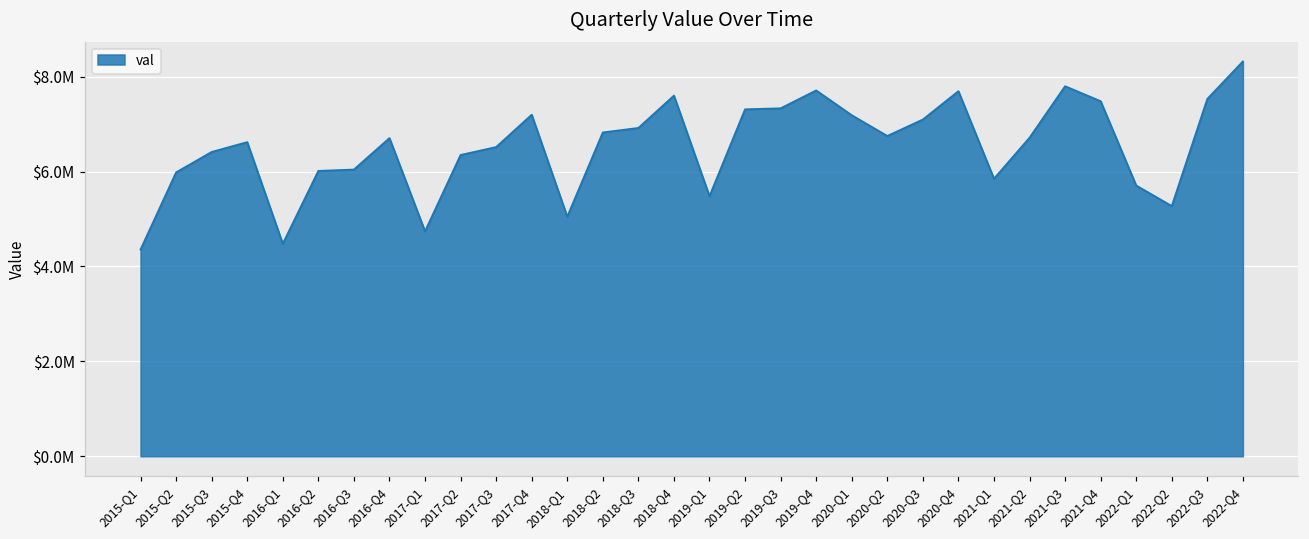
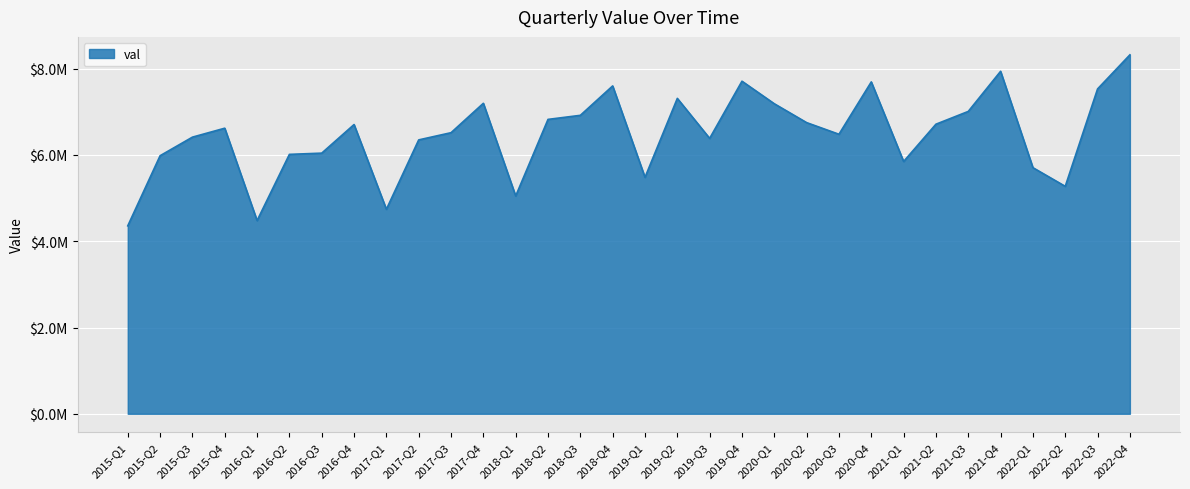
2019-Q3: $7300000 -> $6400000
2020-Q3: $7100000 -> $6500000
2021-Q3: $7800000 -> $7000000
2021-Q4: $7500000 -> $7900000
